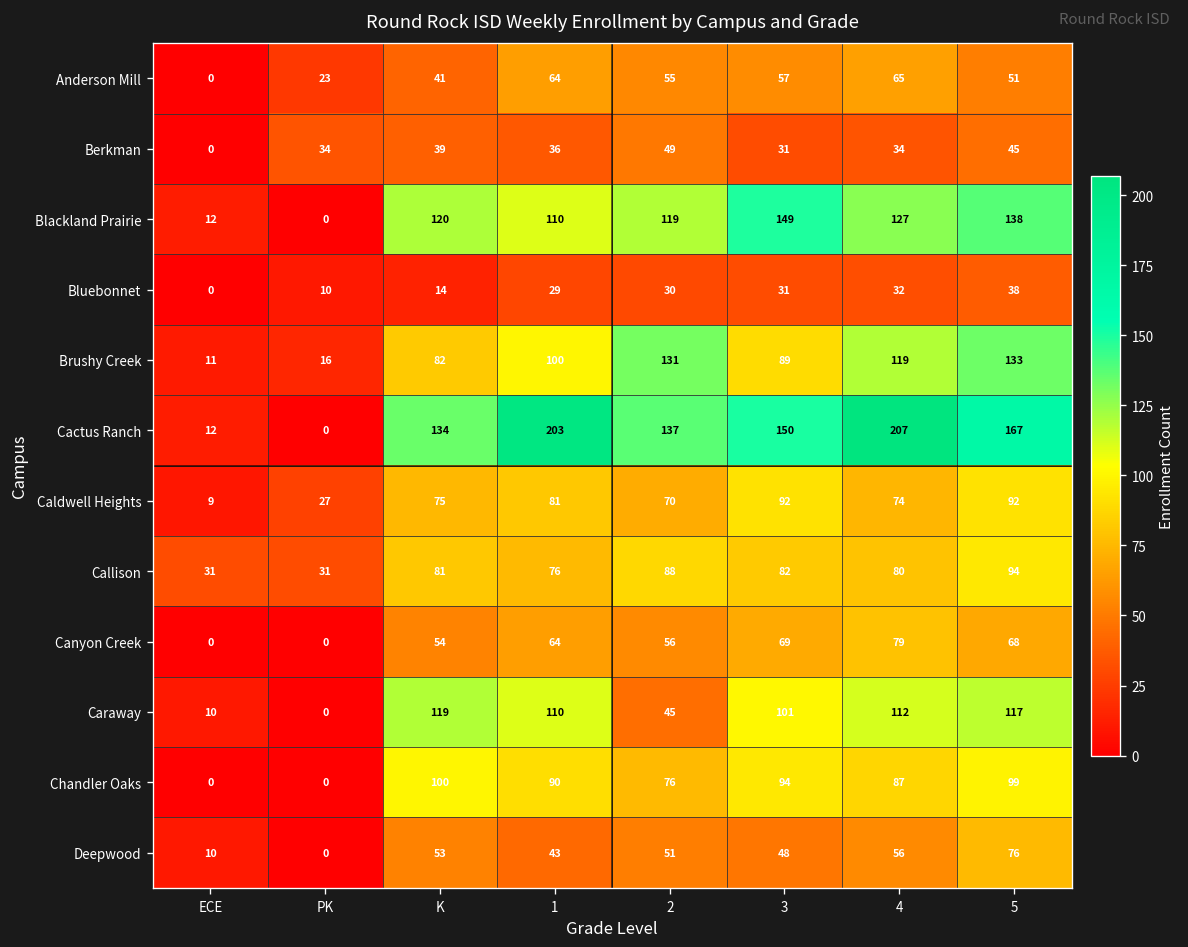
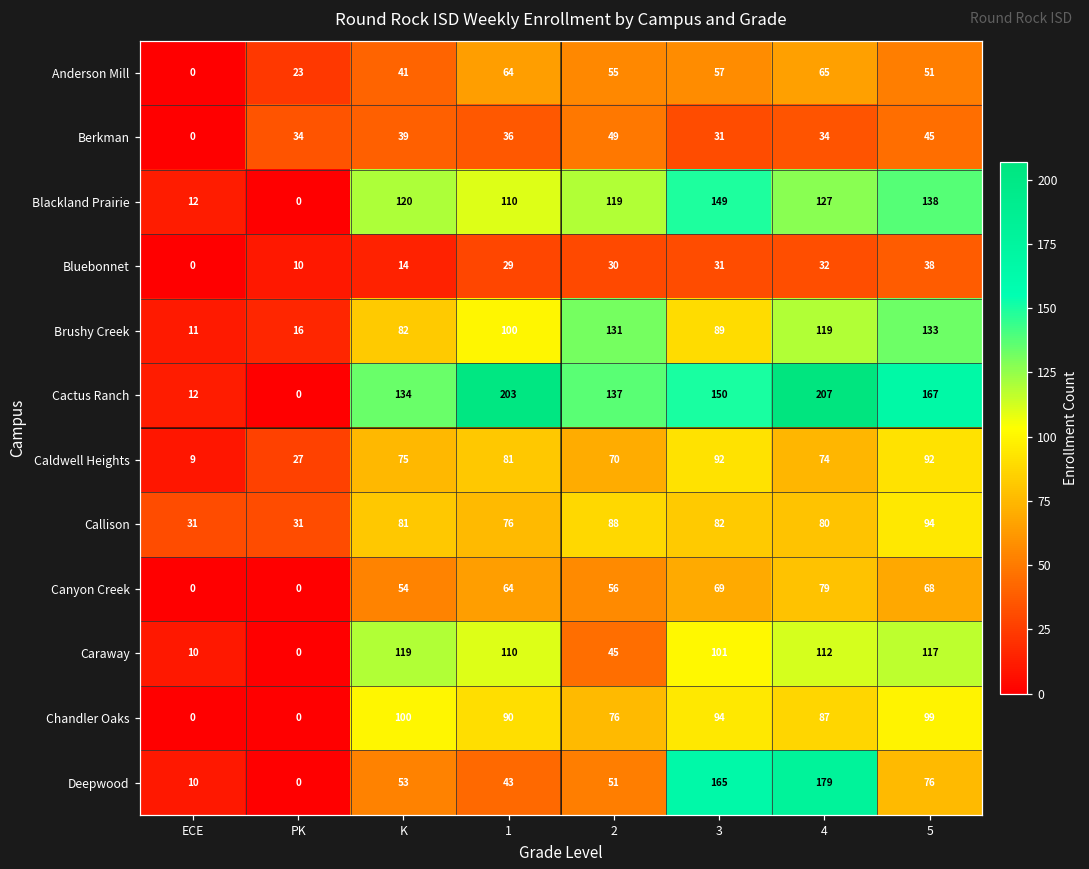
Deepwood, 3: 48 -> 165
Deepwood, 4: 56 -> 179
